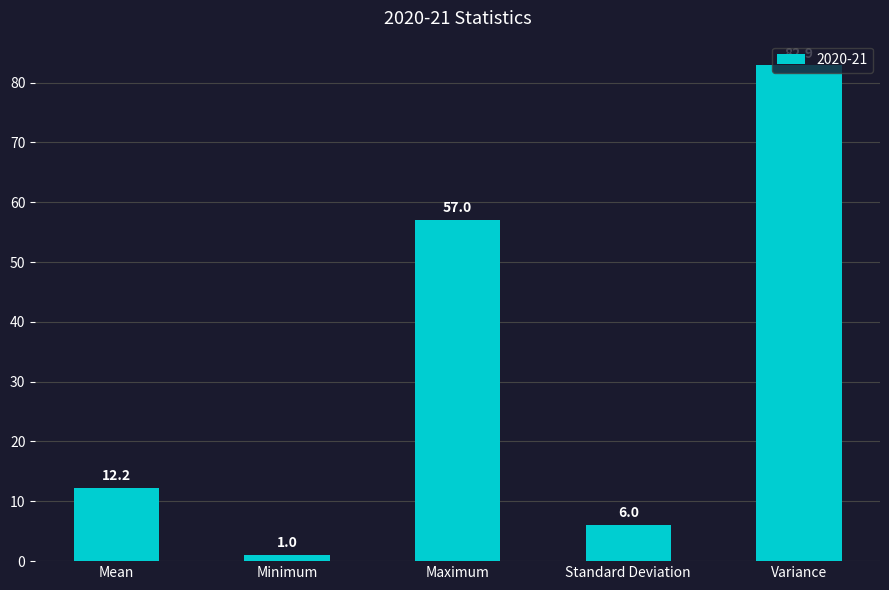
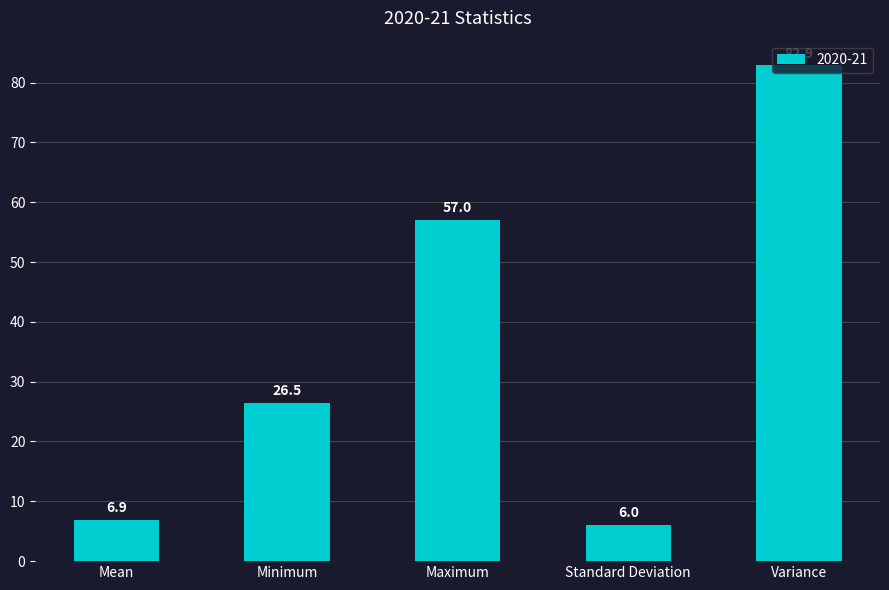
Mean: 12.2 -> 6.9
Minimum: 1.0 -> 26.5
